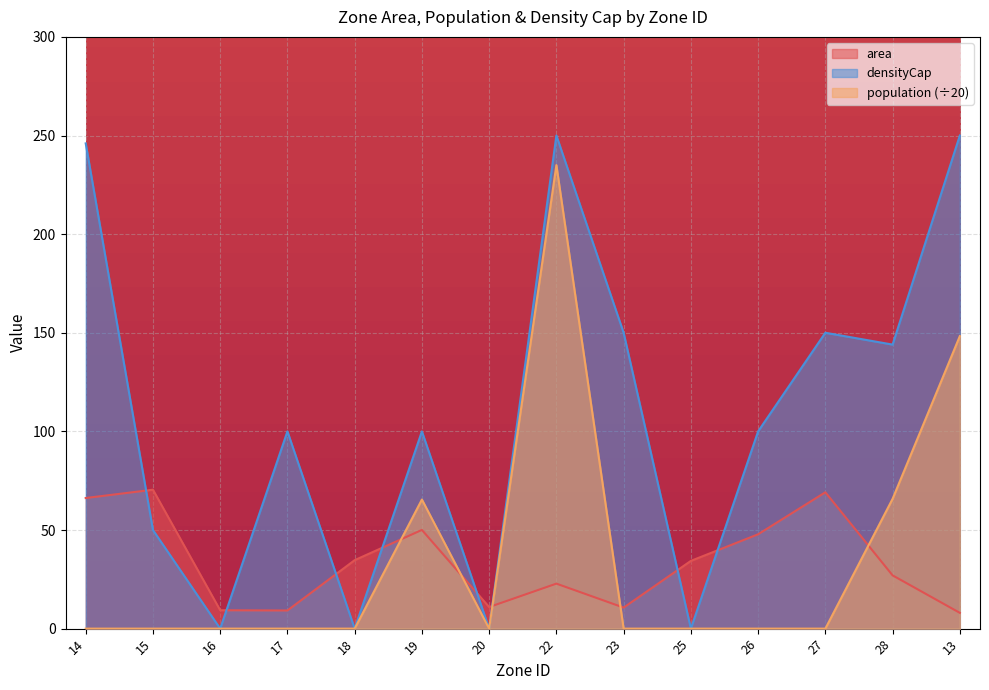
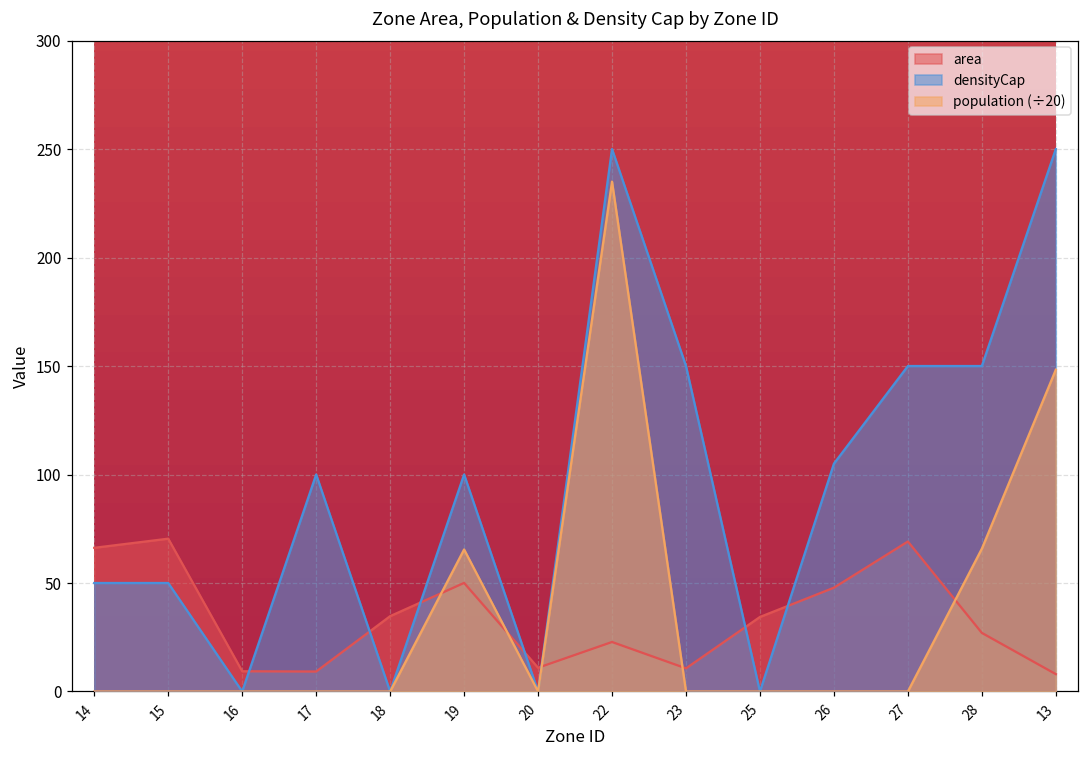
densityCap, 14: 246 -> 50
densityCap, 26: 100 -> 105
densityCap, 28: 144 -> 150
